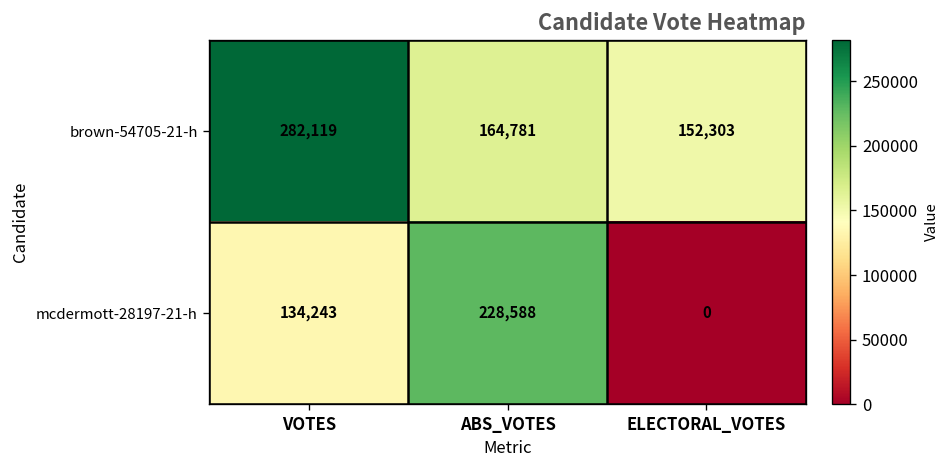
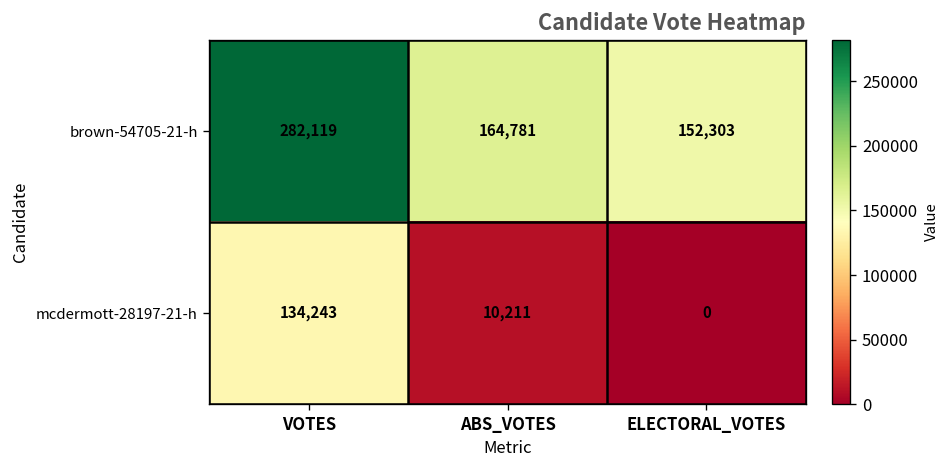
mcdermott-28197-21-h, ABS_VOTES: 228,588 -> 10,211
